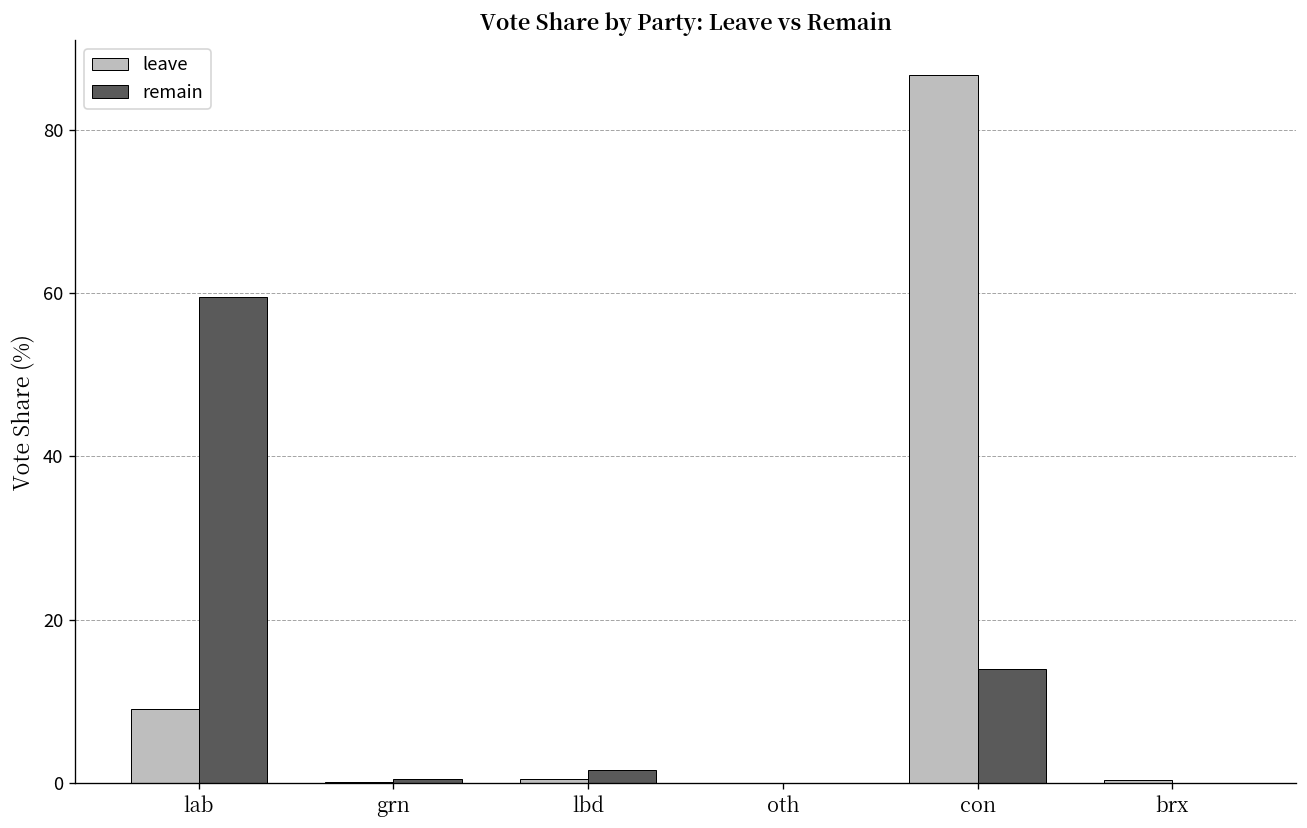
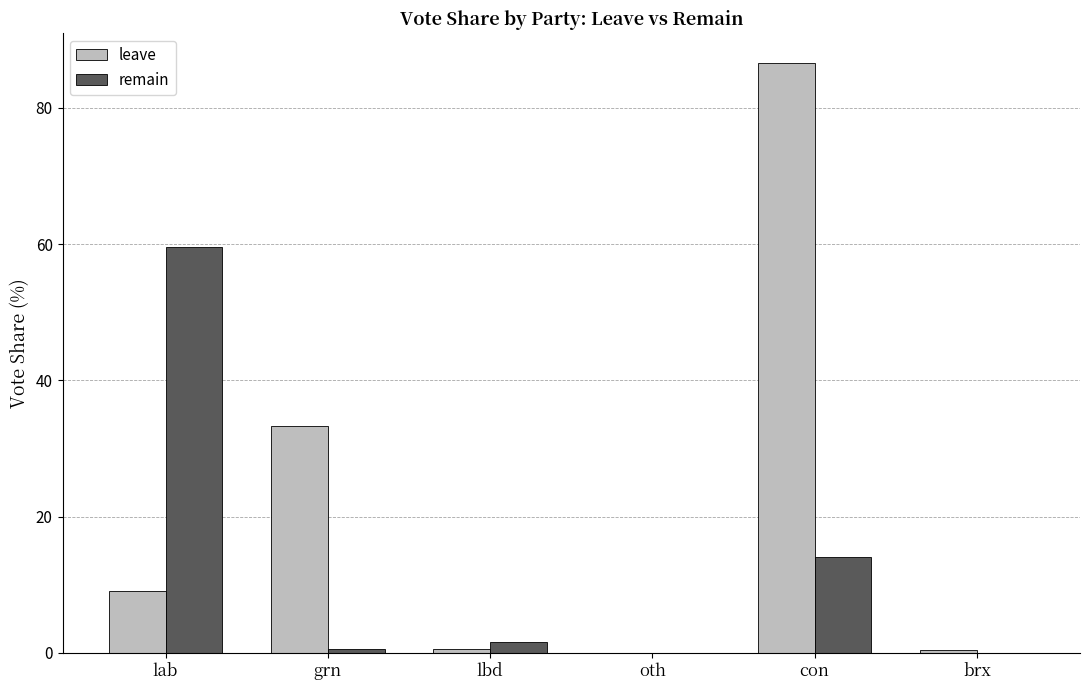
leave, grn: 0 -> 33
